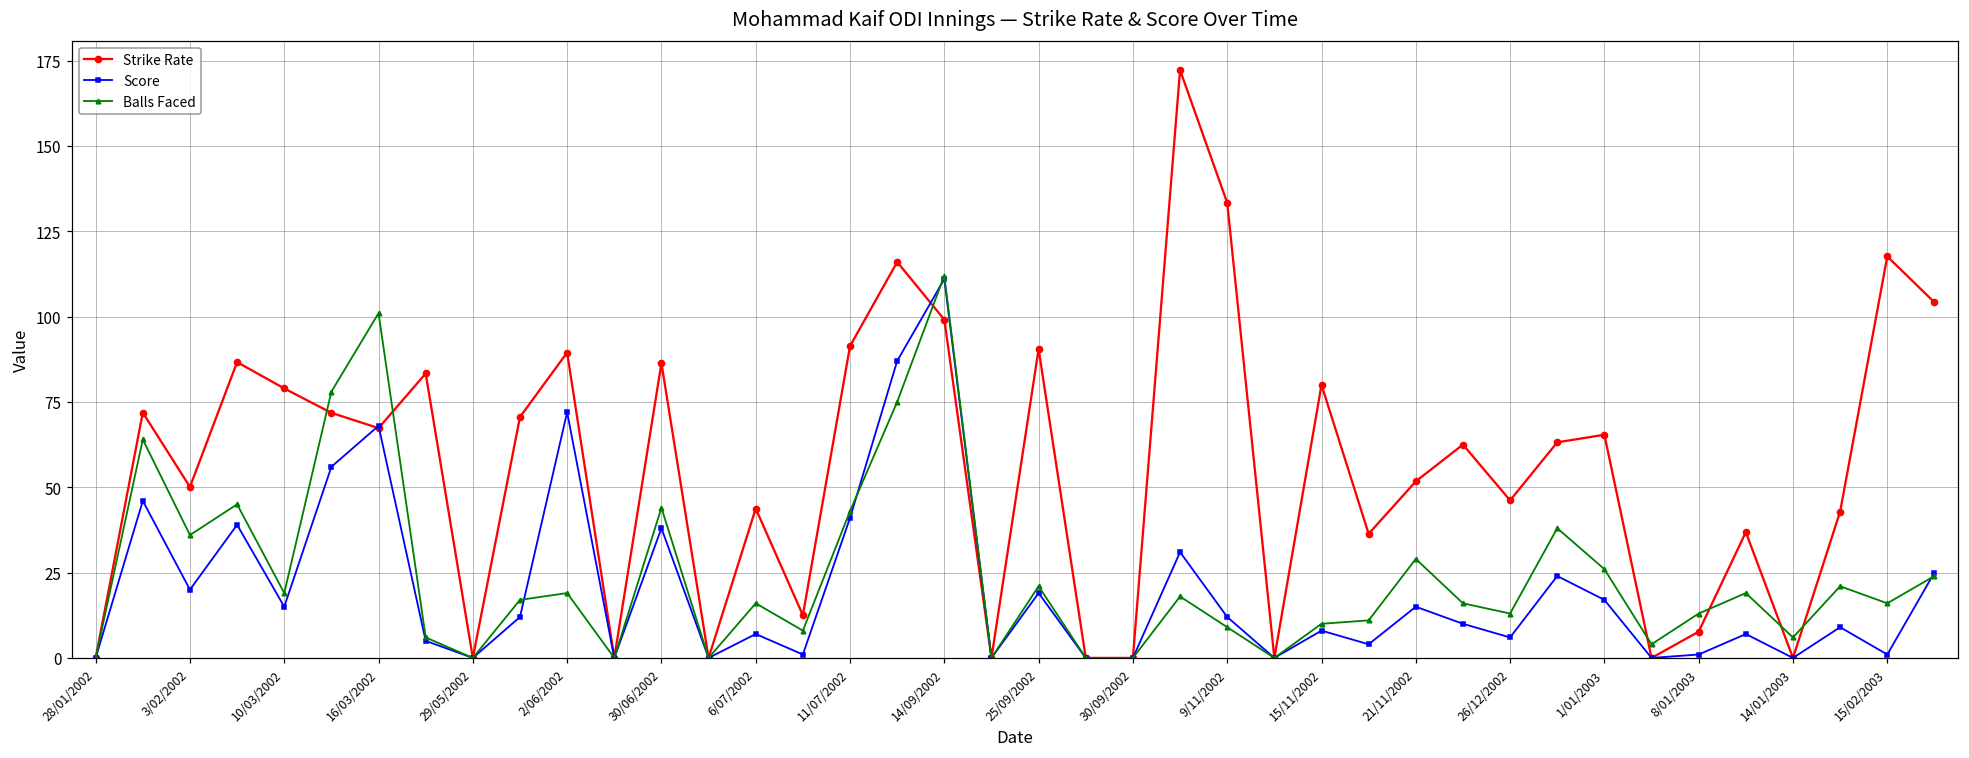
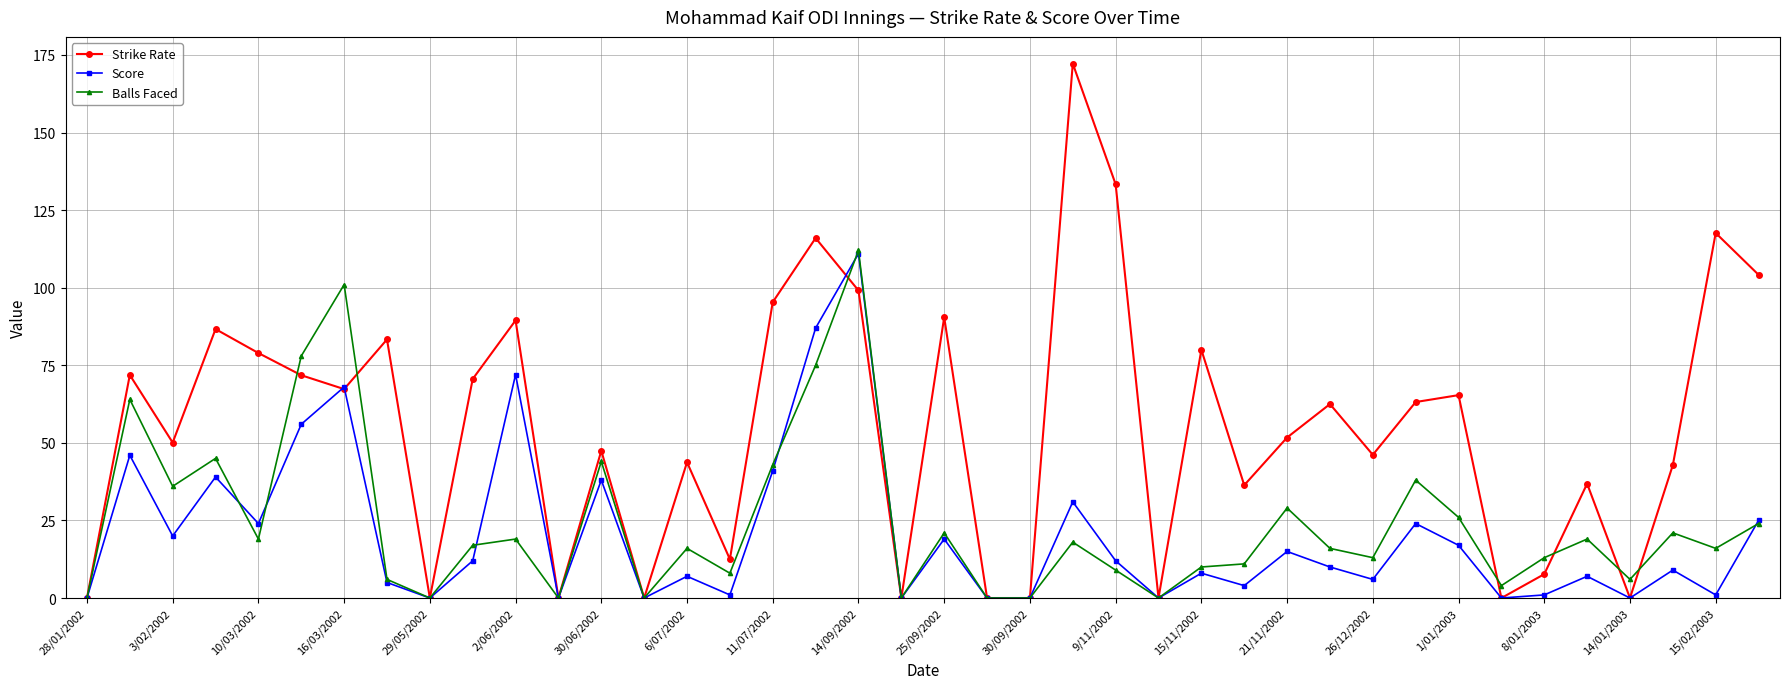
Score, 10/03/2002: 15 -> 24
Strike Rate, 30/06/2002: 86 -> 47
Strike Rate, 11/07/2002: 91 -> 95
